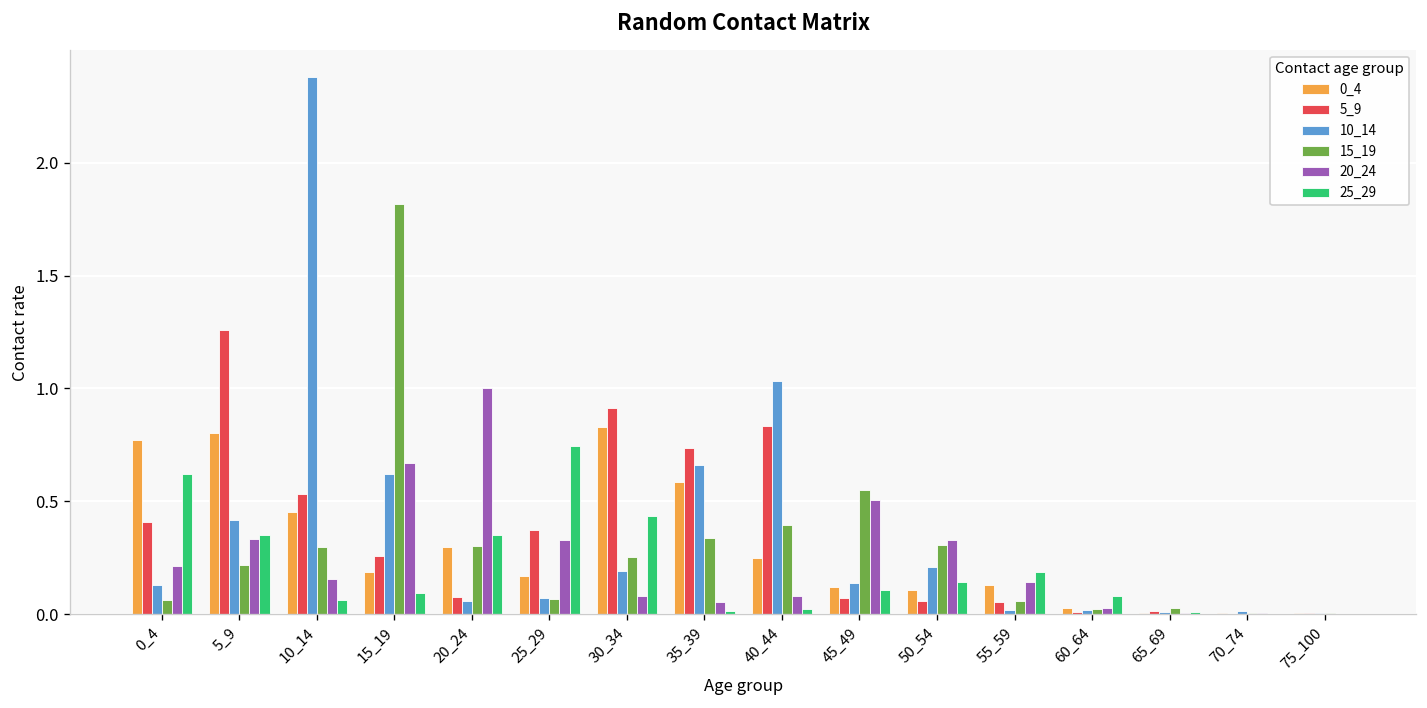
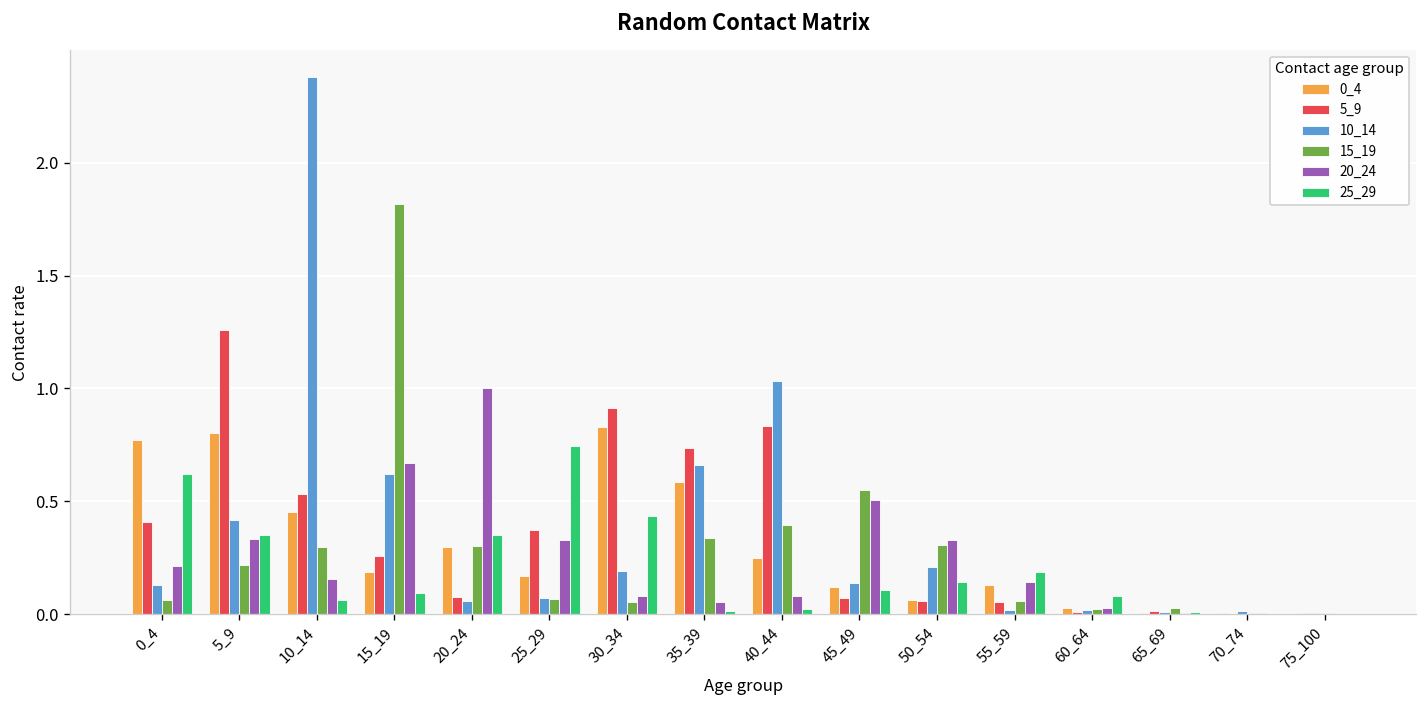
15_19, 30_34: 0.26 -> 0.06
0_4, 50_54: 0.11 -> 0.06
